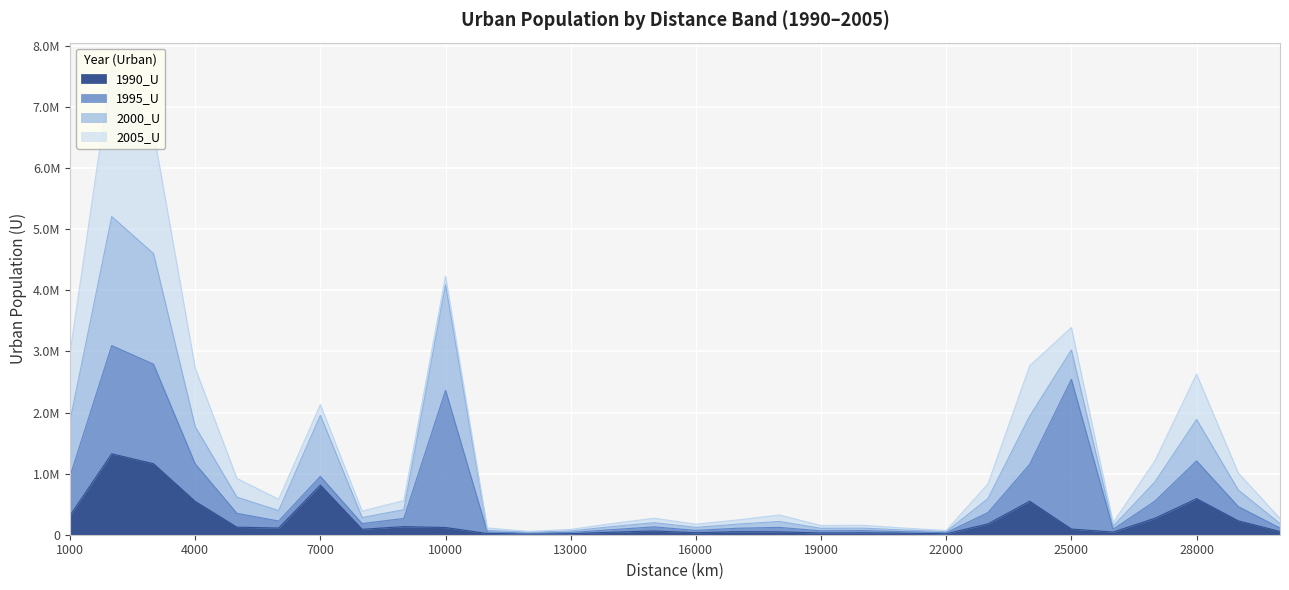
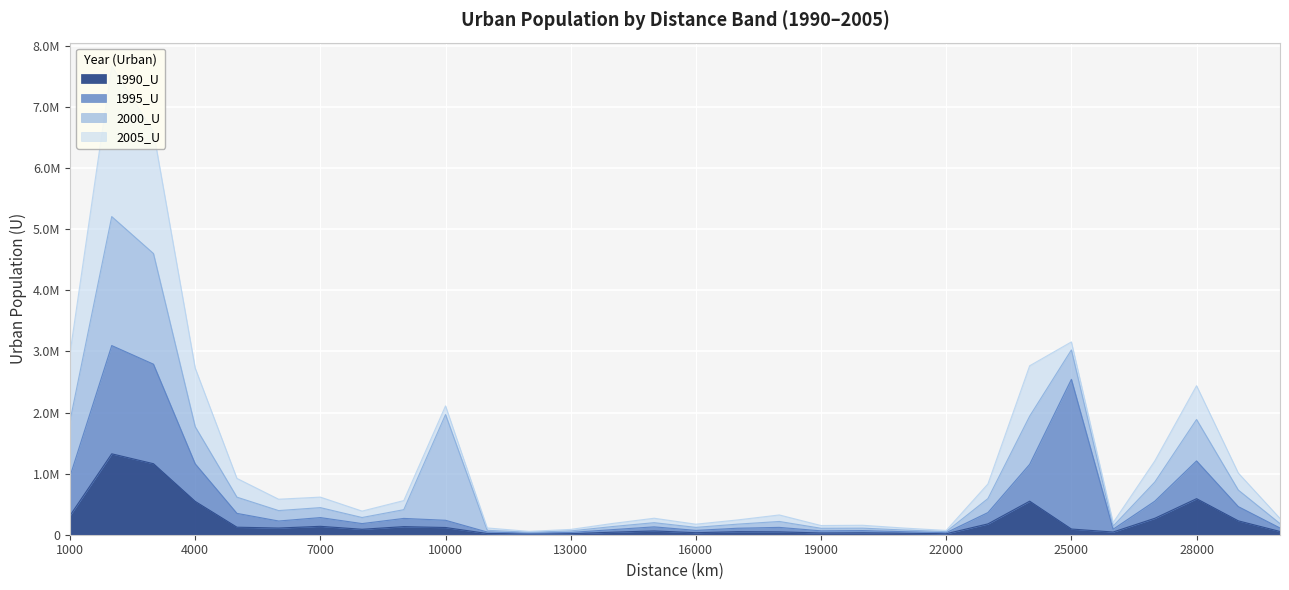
1990_U, 7000: 800000 -> 100000
2000_U, 7000: 1000000 -> 200000
1995_U, 10000: 2200000 -> 100000
2005_U, 25000: 400000 -> 100000
2005_U, 28000: 700000 -> 600000
